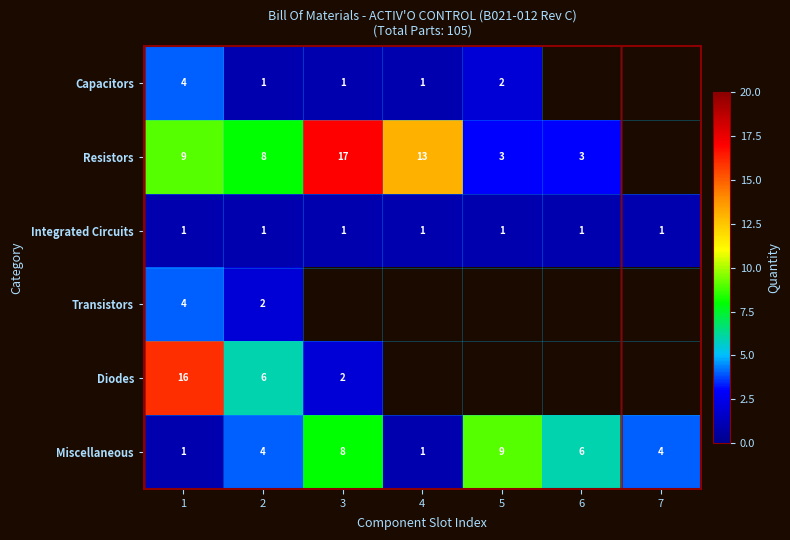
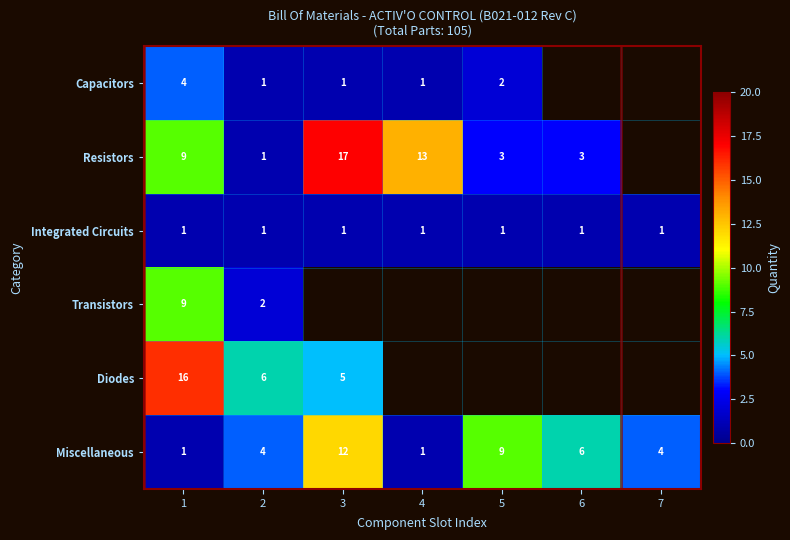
Resistors, 2: 8 -> 1
Transistors, 1: 4 -> 9
Diodes, 3: 2 -> 5
Miscellaneous, 3: 8 -> 12
